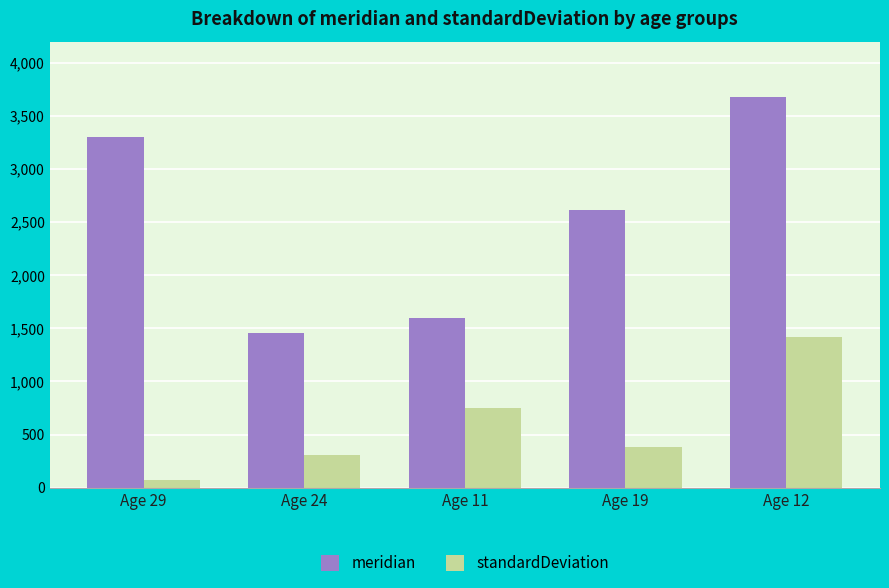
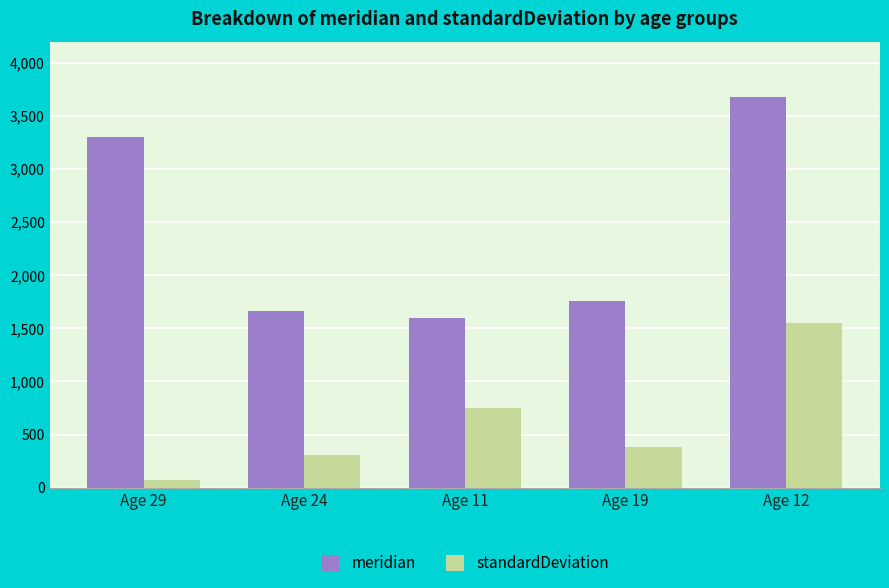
meridian, Age 24: 1,450 -> 1,670
meridian, Age 19: 2,620 -> 1,760
standardDeviation, Age 12: 1,420 -> 1,550
